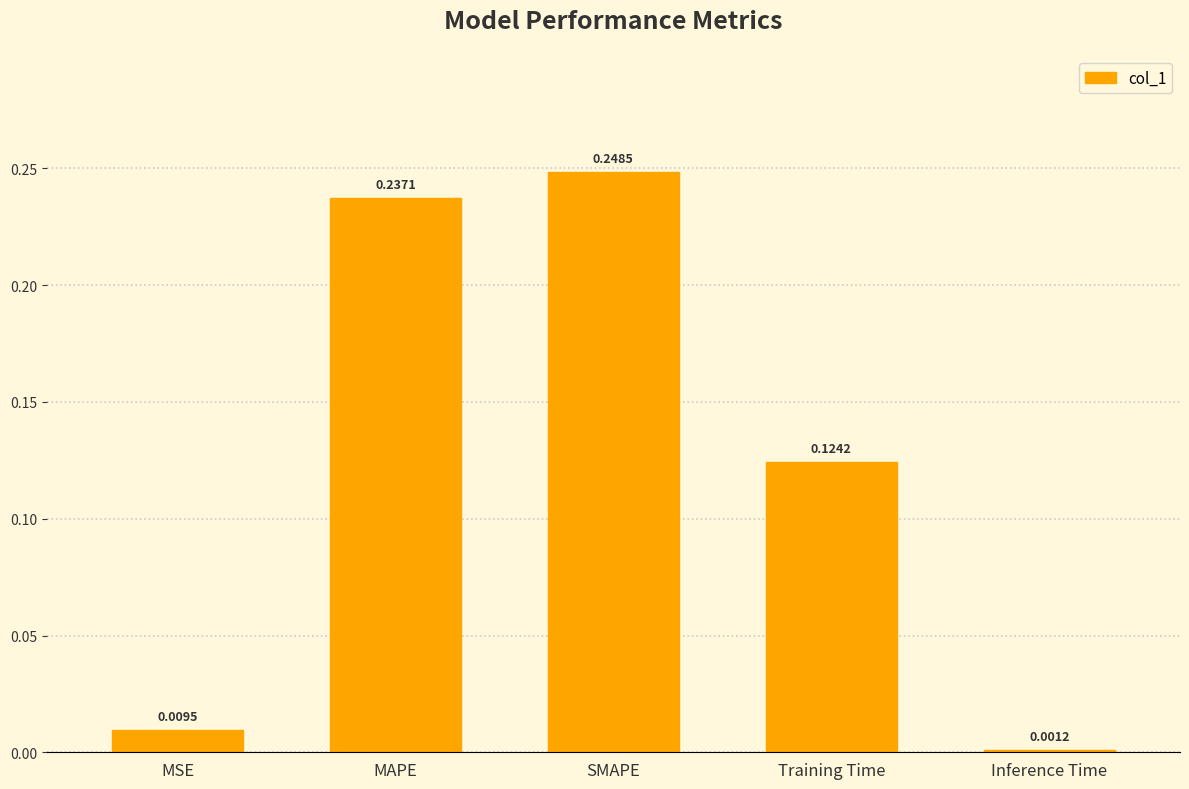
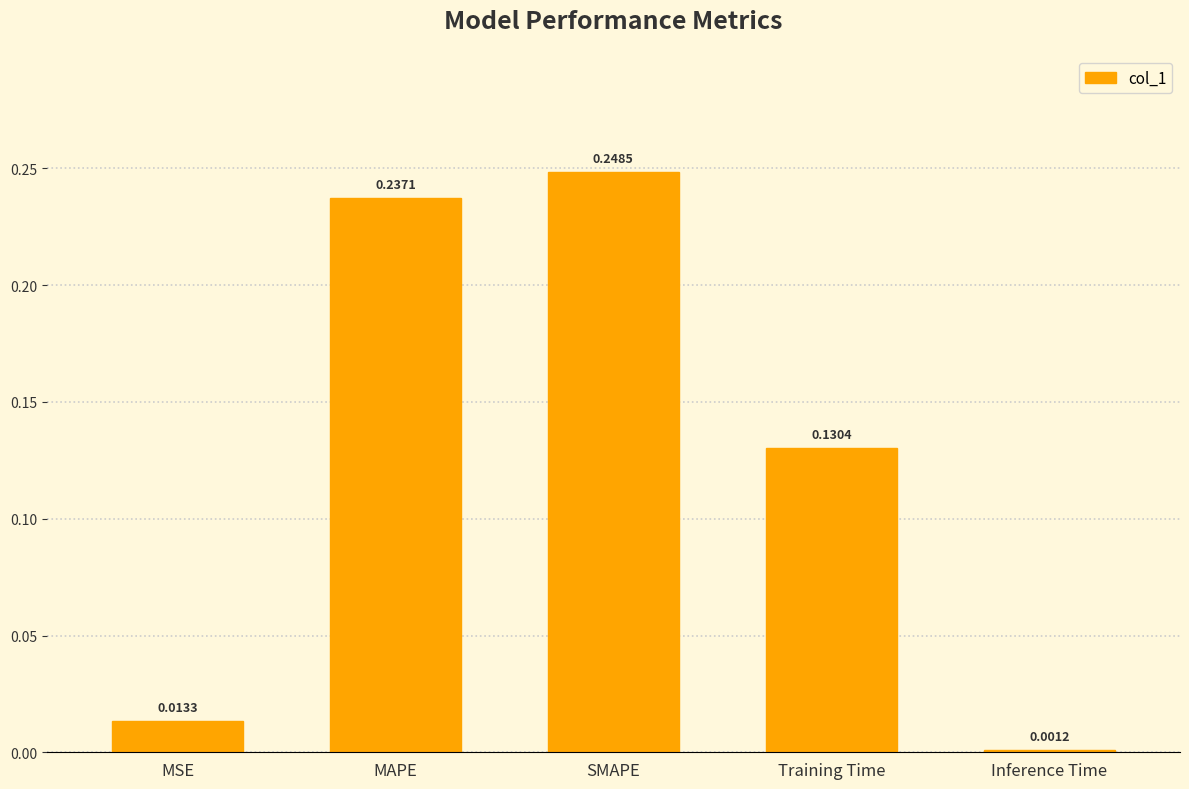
MSE: 0.0095 -> 0.0133
Training Time: 0.1242 -> 0.1304
